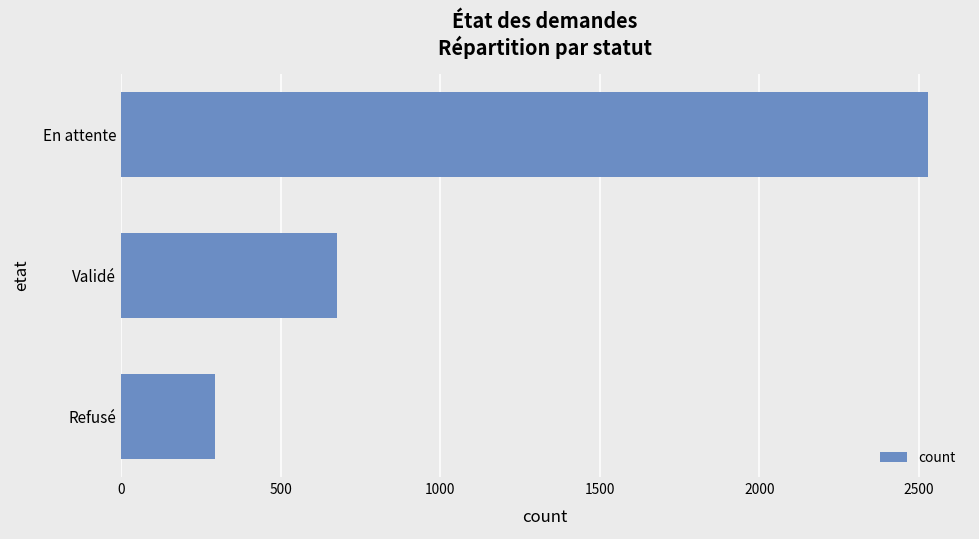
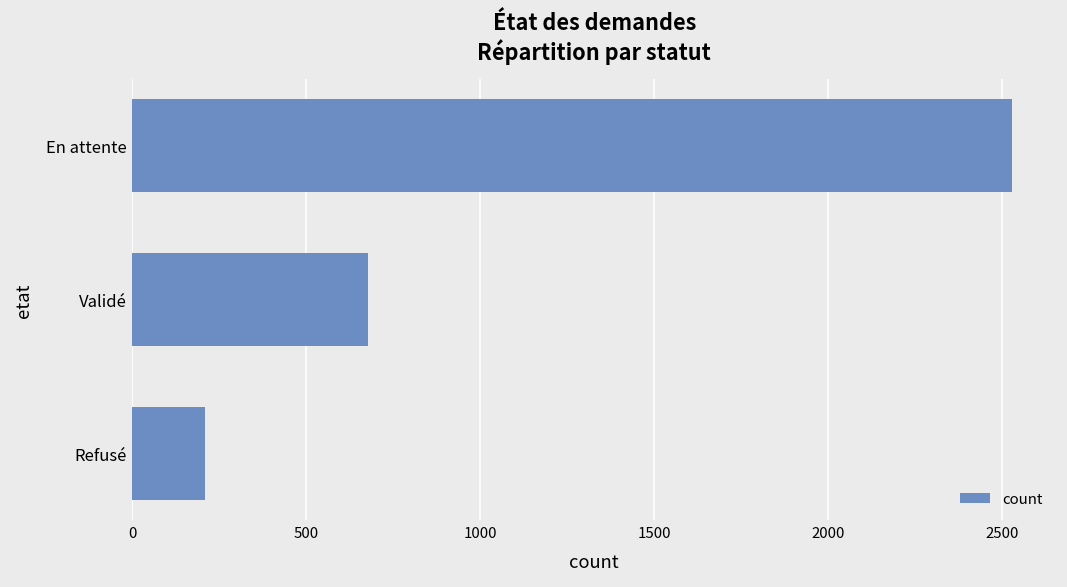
Refusé: 290 -> 210
